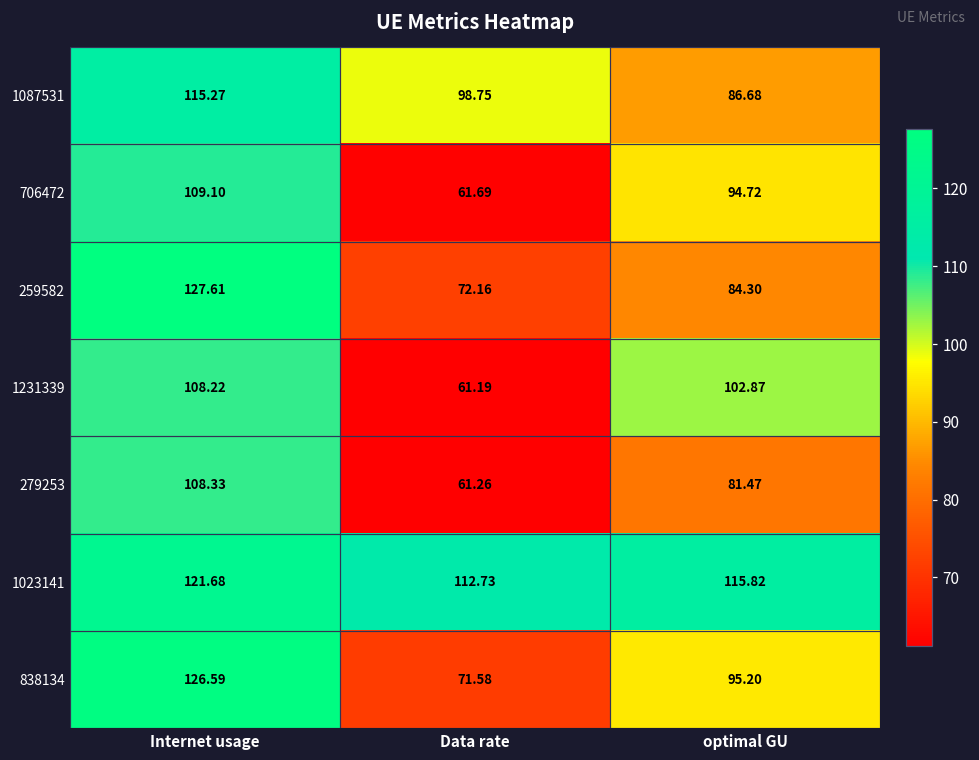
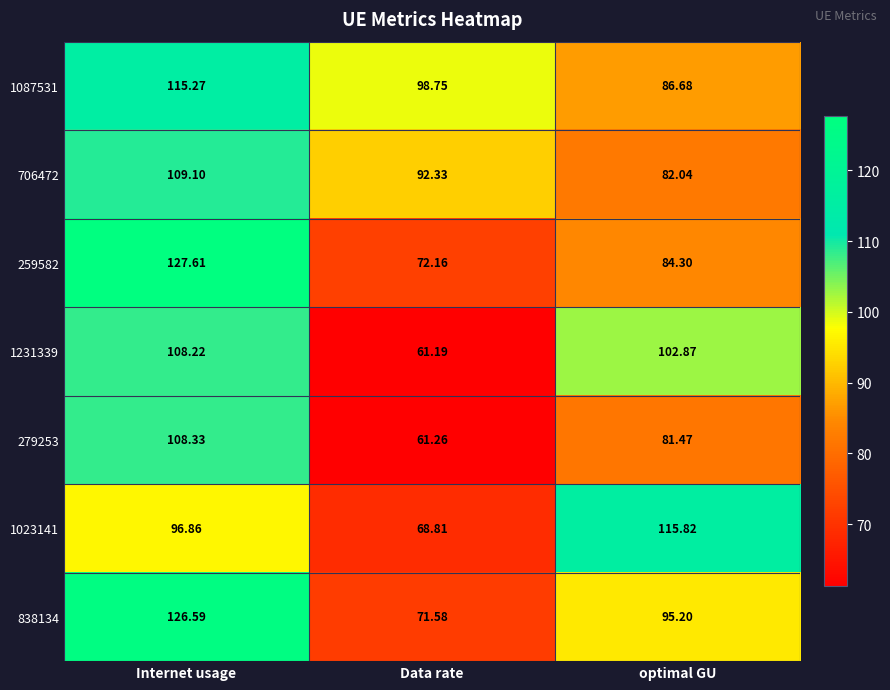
706472, Data rate: 61.69 -> 92.33
706472, optimal GU: 94.72 -> 82.04
1023141, Internet usage: 121.68 -> 96.86
1023141, Data rate: 112.73 -> 68.81
